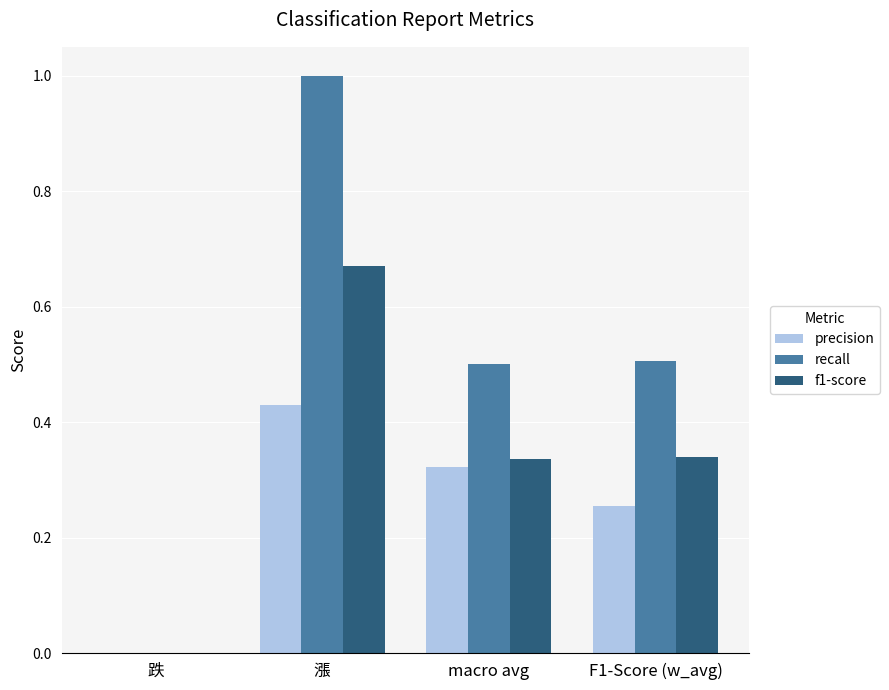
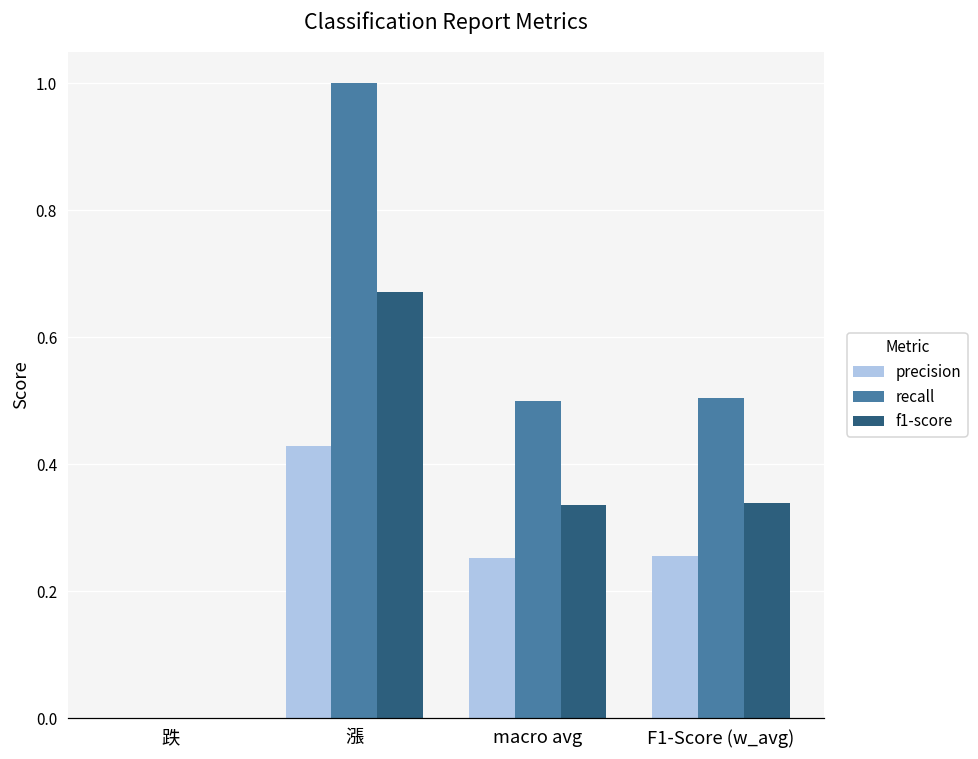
precision, macro avg: 0.32 -> 0.25
